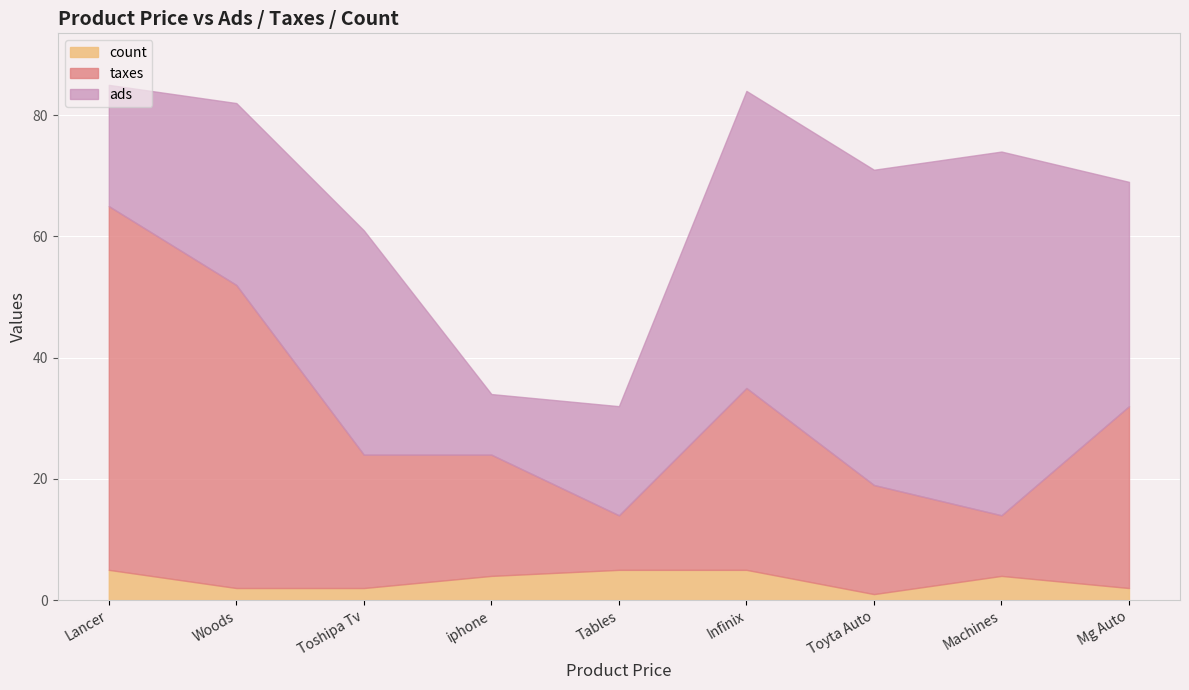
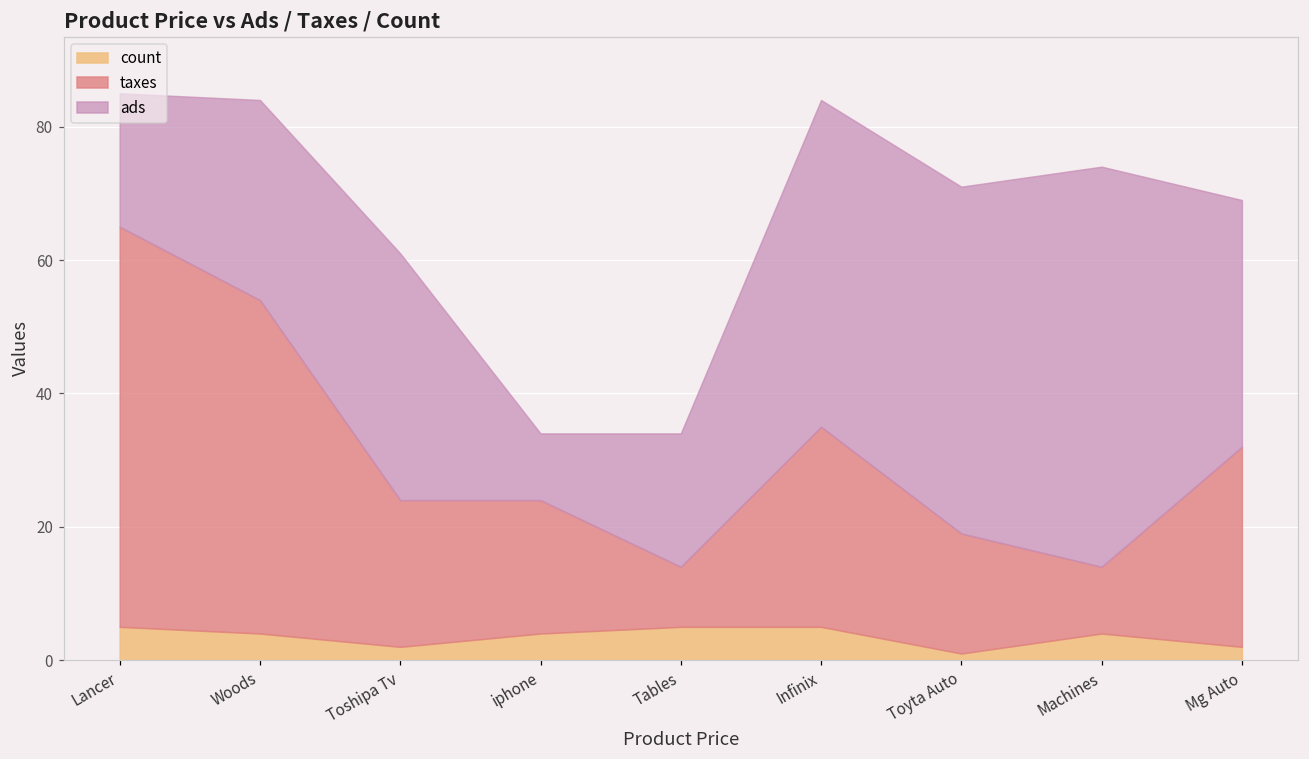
count, Woods: 2 -> 4
ads, Tables: 18 -> 20
